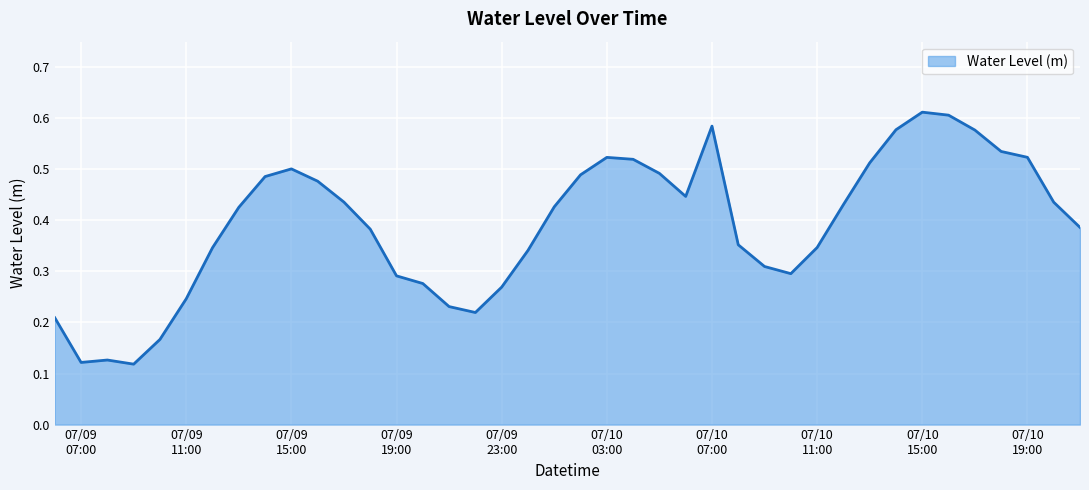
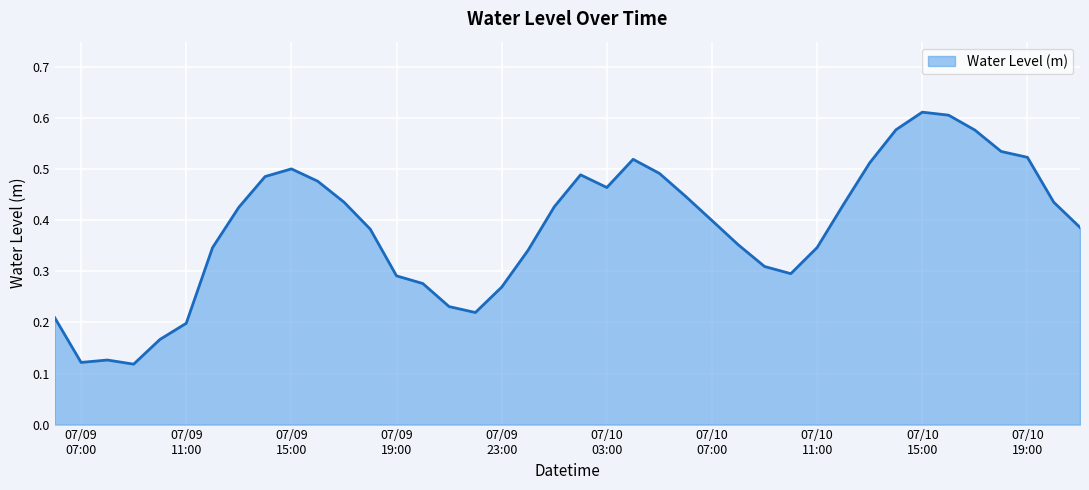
07/09 11:00: 0.25 -> 0.20
07/10 03:00: 0.52 -> 0.46
07/10 07:00: 0.58 -> 0.40
